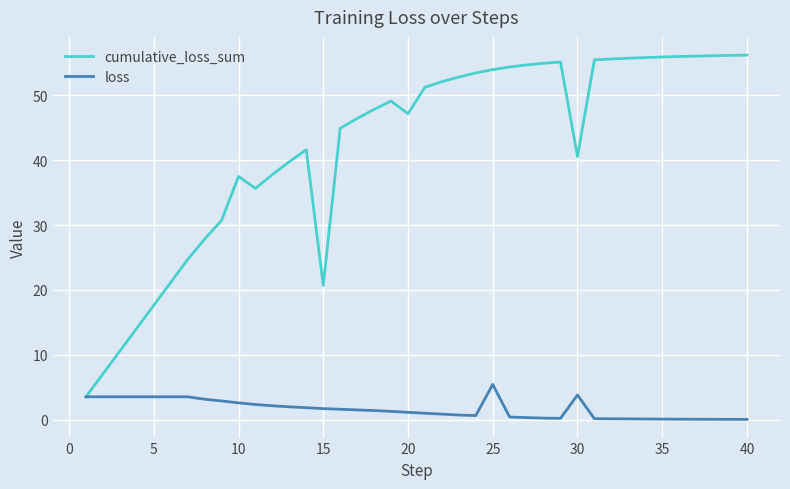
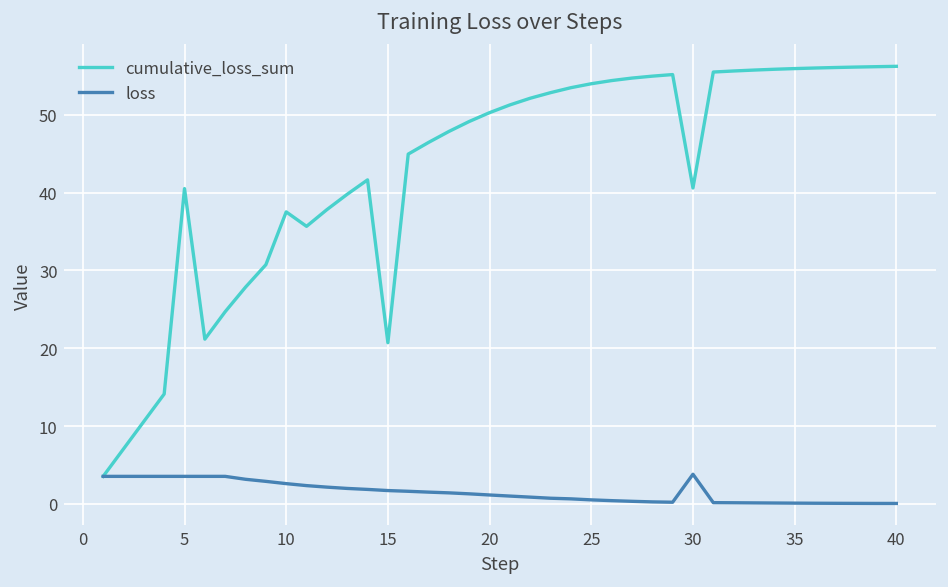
cumulative_loss_sum, 5: 18 -> 41
cumulative_loss_sum, 20: 47 -> 50
loss, 25: 5 -> 1
